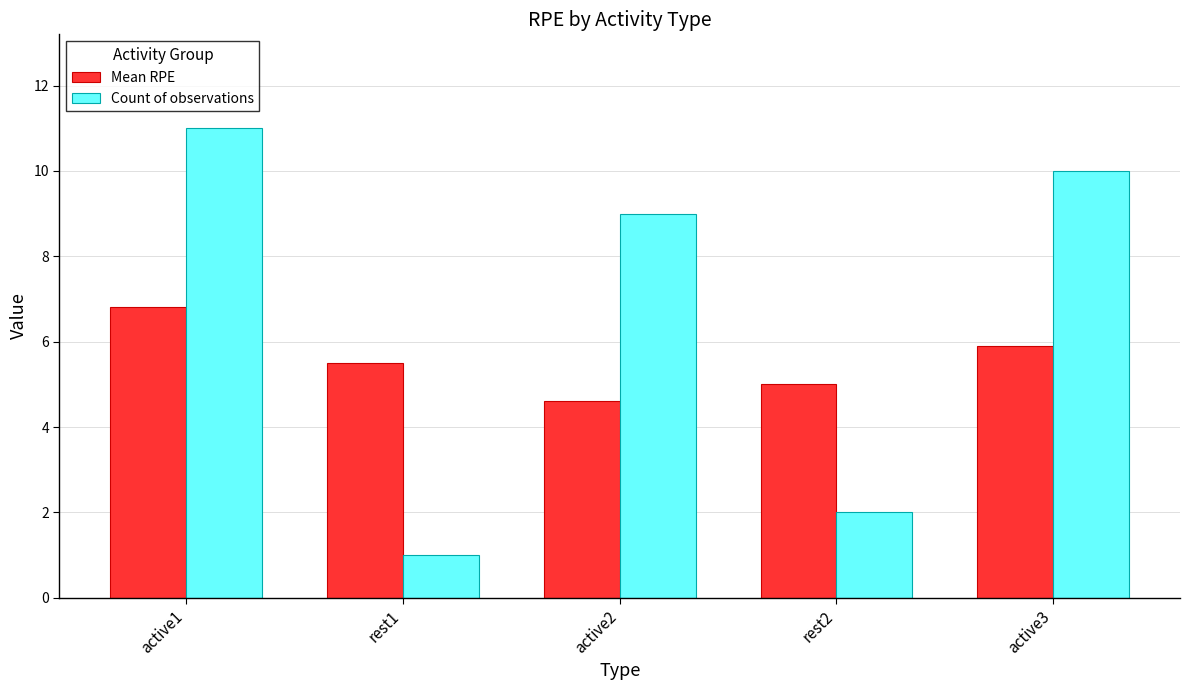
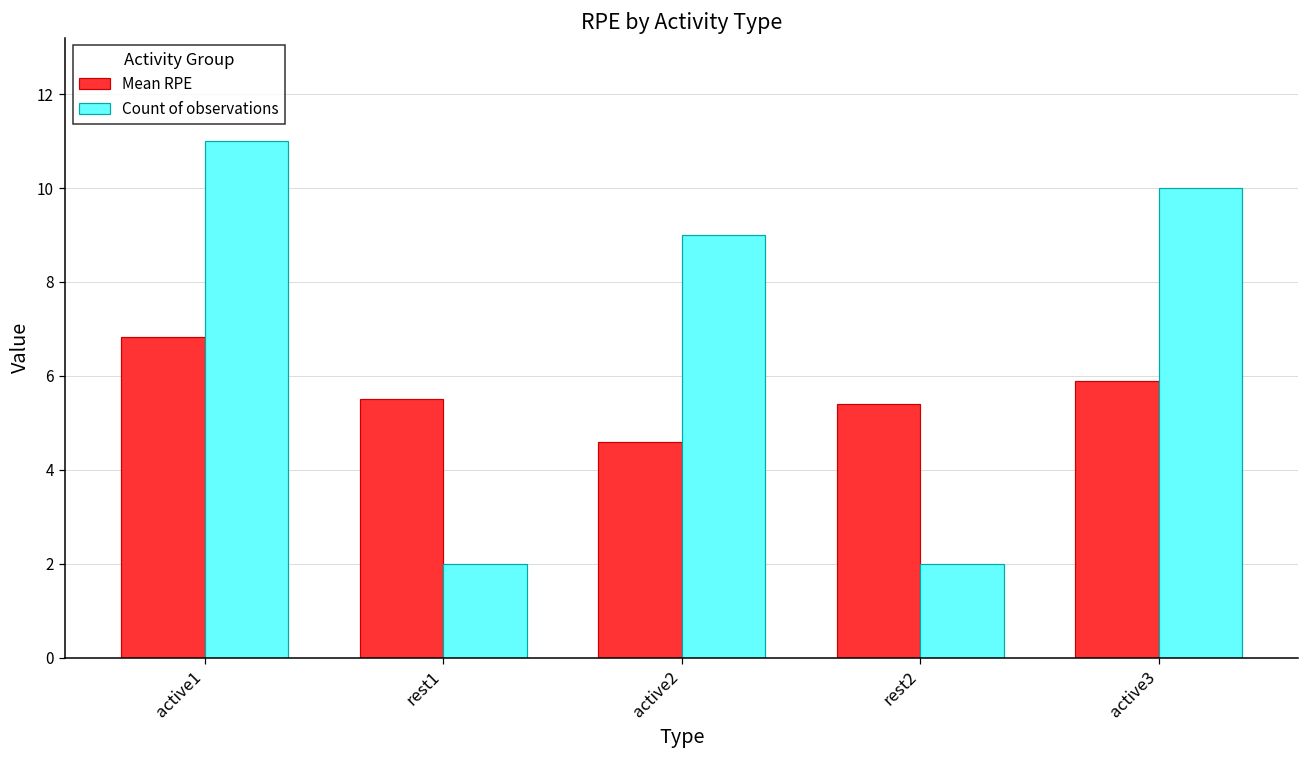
Count of observations, rest1: 1 -> 2
Mean RPE, rest2: 5.0 -> 5.4
